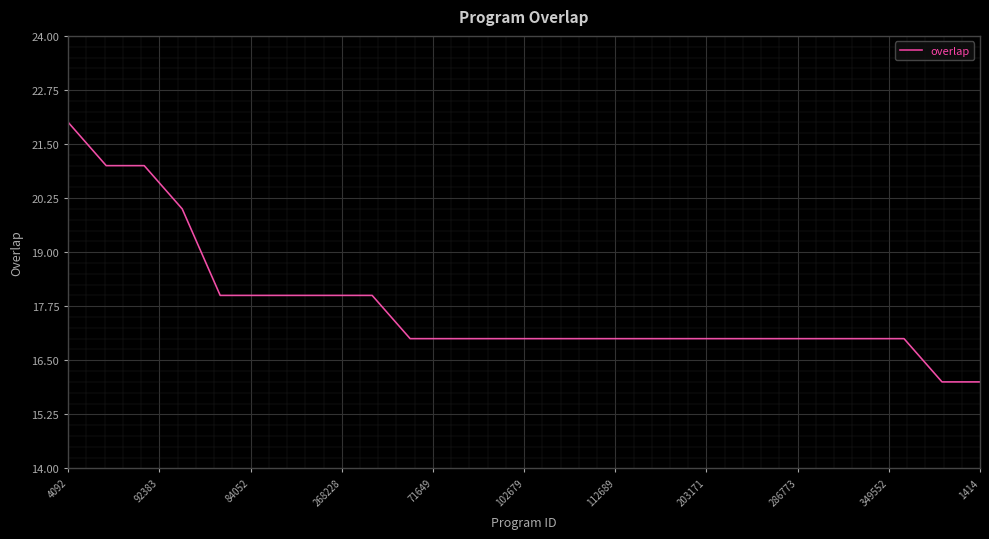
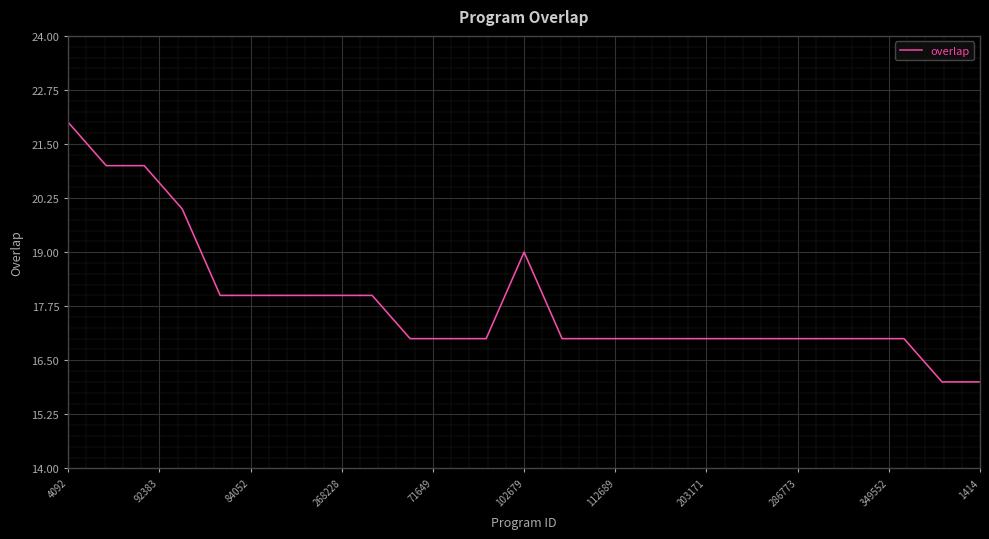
102679: 17 -> 19
